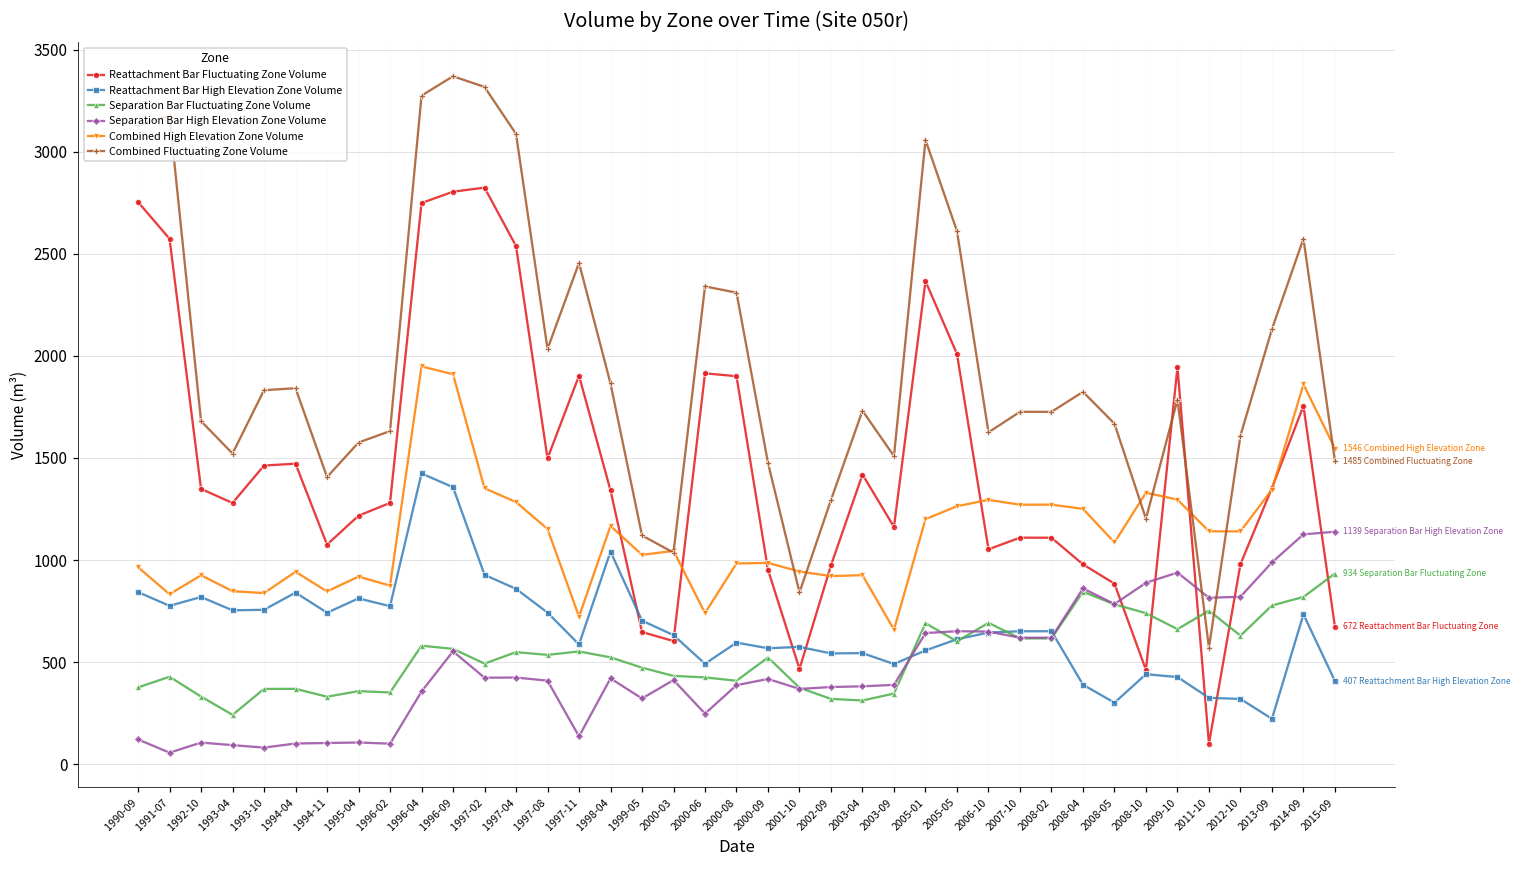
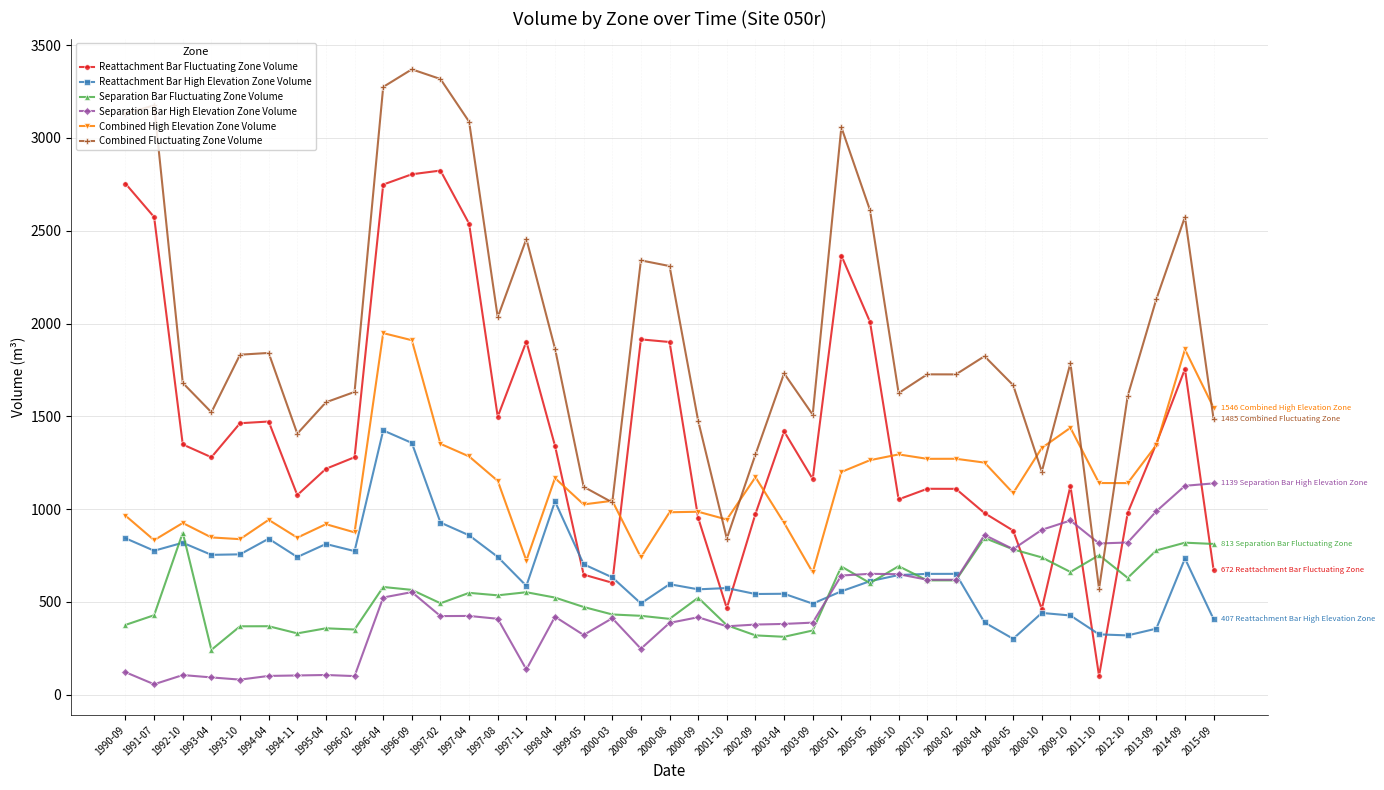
Separation Bar Fluctuating Zone Volume, 1992-10: 330 -> 870
Separation Bar High Elevation Zone Volume, 1996-04: 360 -> 520
Combined High Elevation Zone Volume, 2002-09: 920 -> 1170
Reattachment Bar Fluctuating Zone Volume, 2009-10: 1940 -> 1120
Combined High Elevation Zone Volume, 2009-10: 1300 -> 1440
Reattachment Bar High Elevation Zone Volume, 2013-09: 220 -> 360
Separation Bar Fluctuating Zone Volume, 2015-09: 934 -> 813
